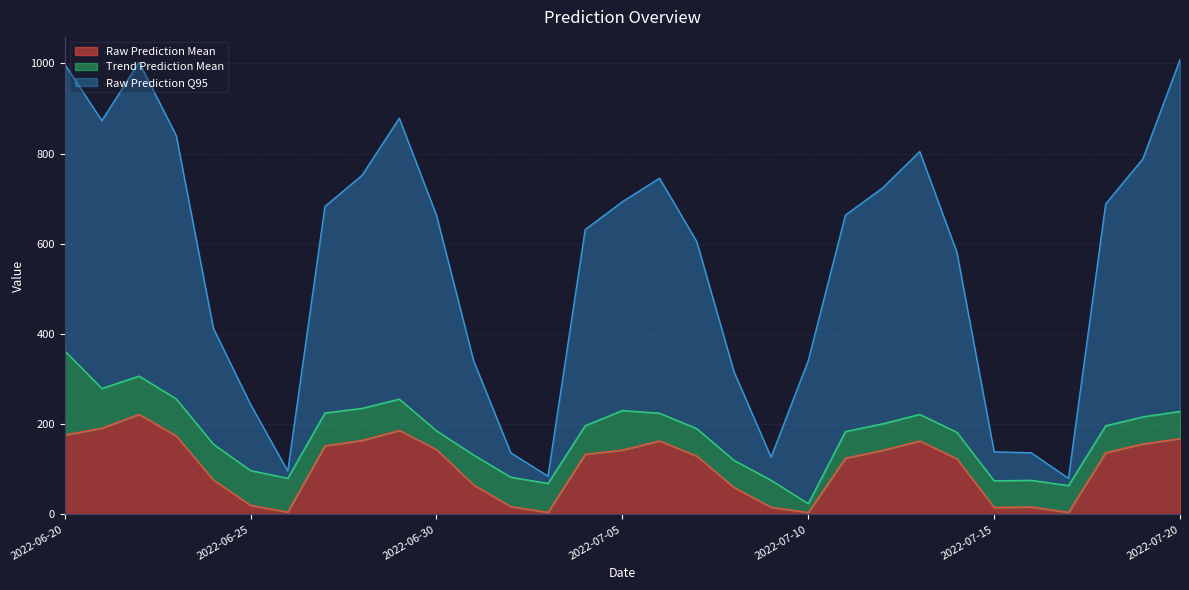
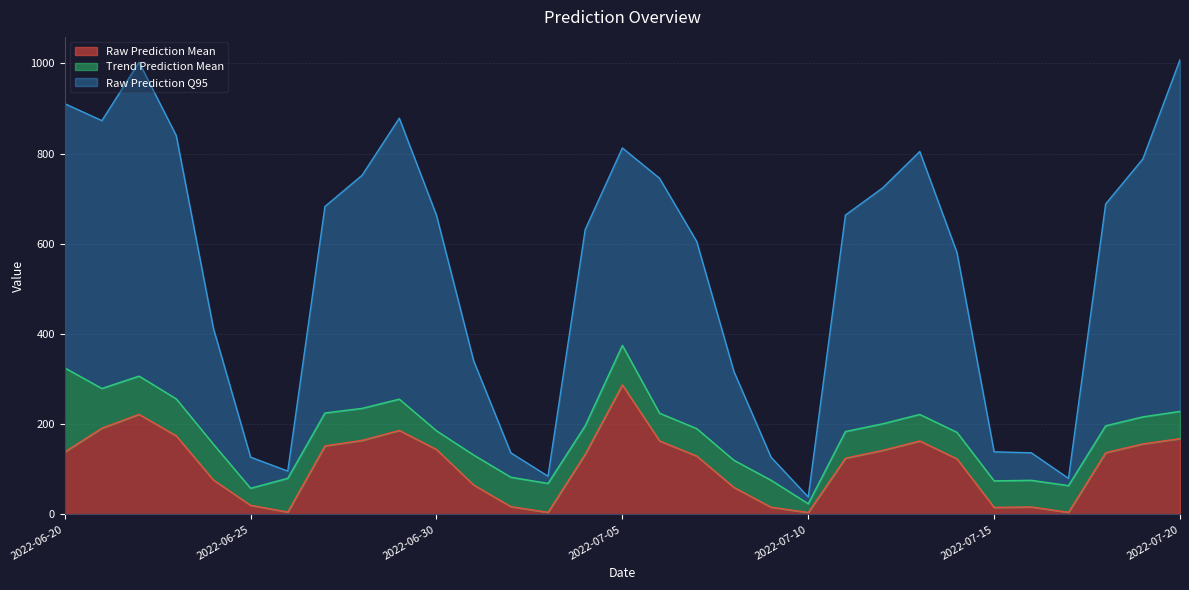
Raw Prediction Mean, 2022-06-20: 180 -> 140
Raw Prediction Q95, 2022-06-20: 640 -> 590
Trend Prediction Mean, 2022-06-25: 80 -> 40
Raw Prediction Q95, 2022-06-25: 150 -> 70
Raw Prediction Mean, 2022-07-05: 140 -> 290
Raw Prediction Q95, 2022-07-05: 460 -> 440
Raw Prediction Q95, 2022-07-10: 320 -> 10
